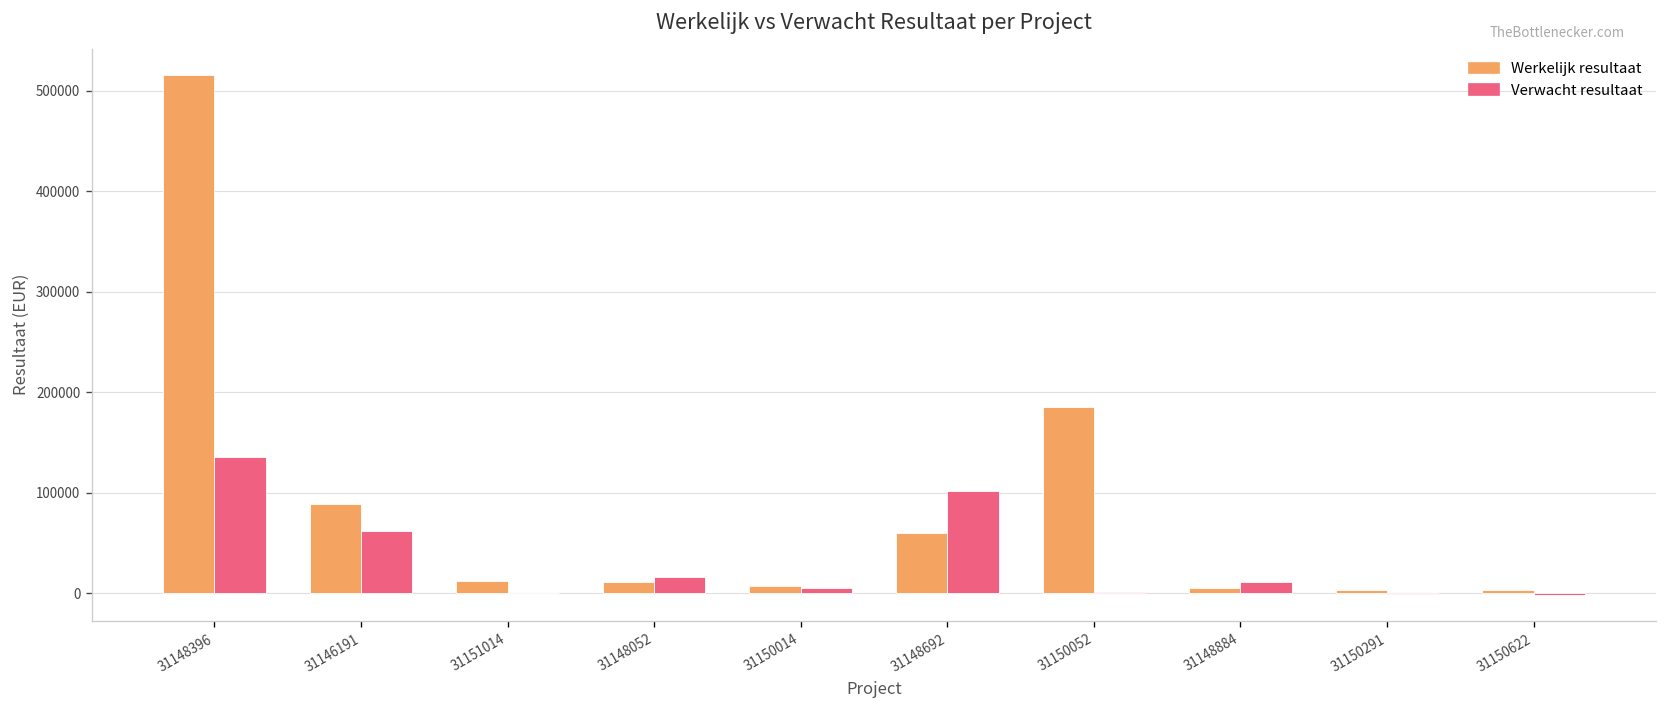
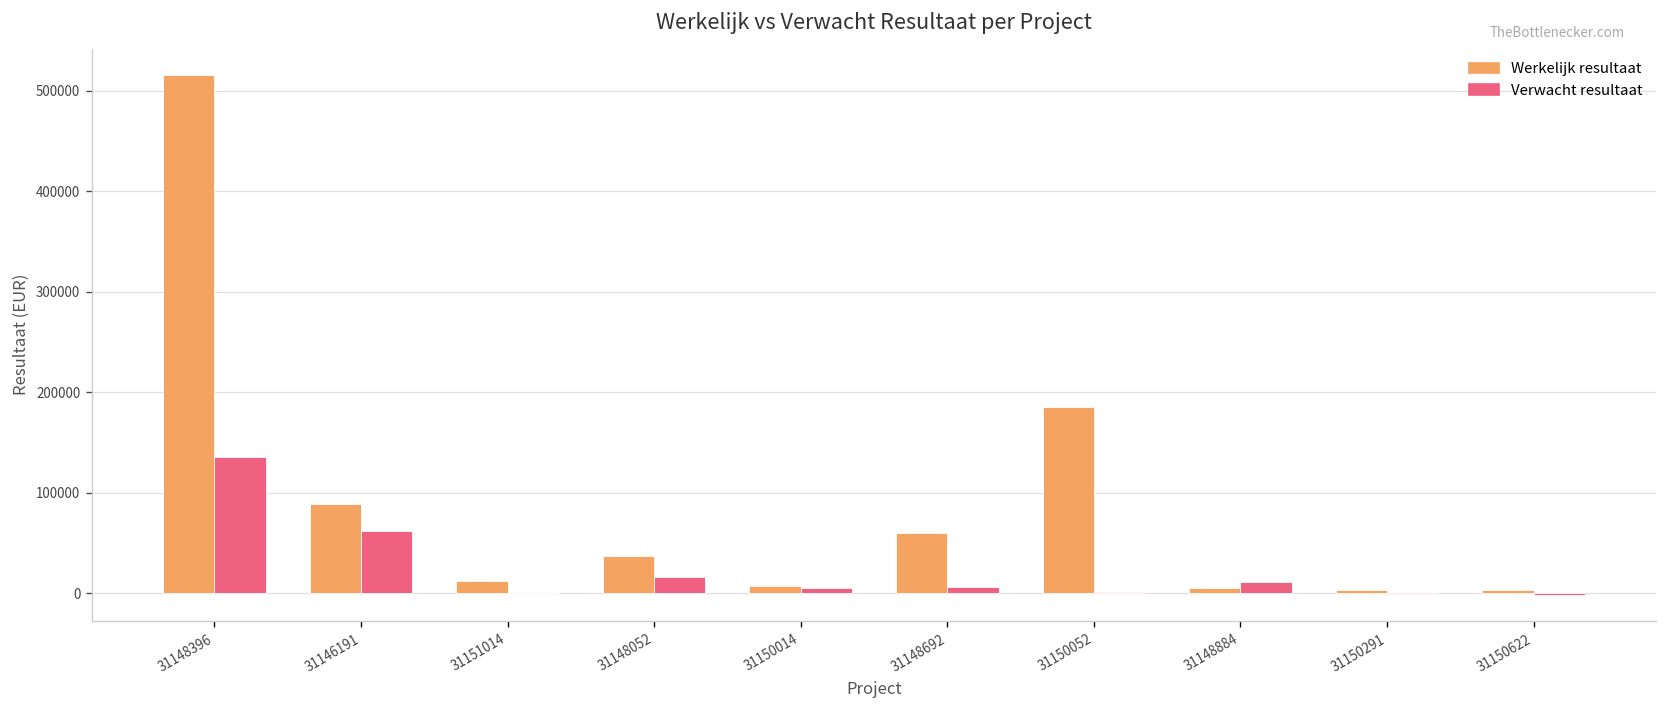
Werkelijk resultaat, 31148052: 10000 -> 40000
Verwacht resultaat, 31148692: 100000 -> 10000
